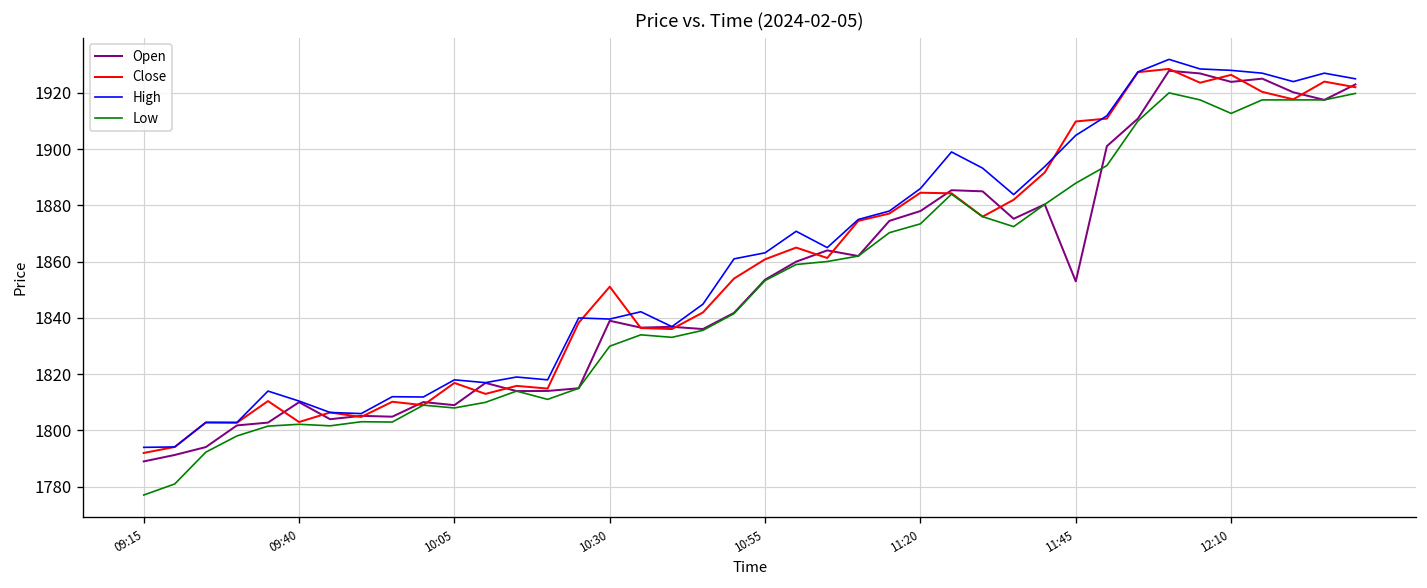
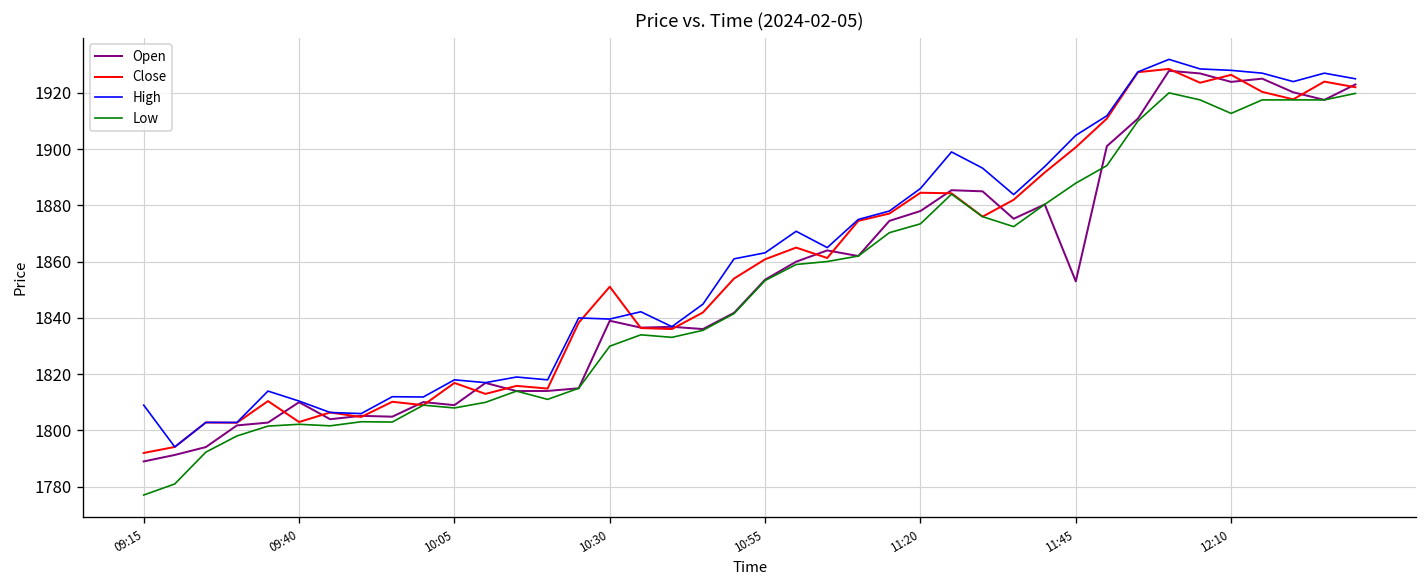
High, 09:15: 1794 -> 1809
Close, 11:45: 1910 -> 1901
